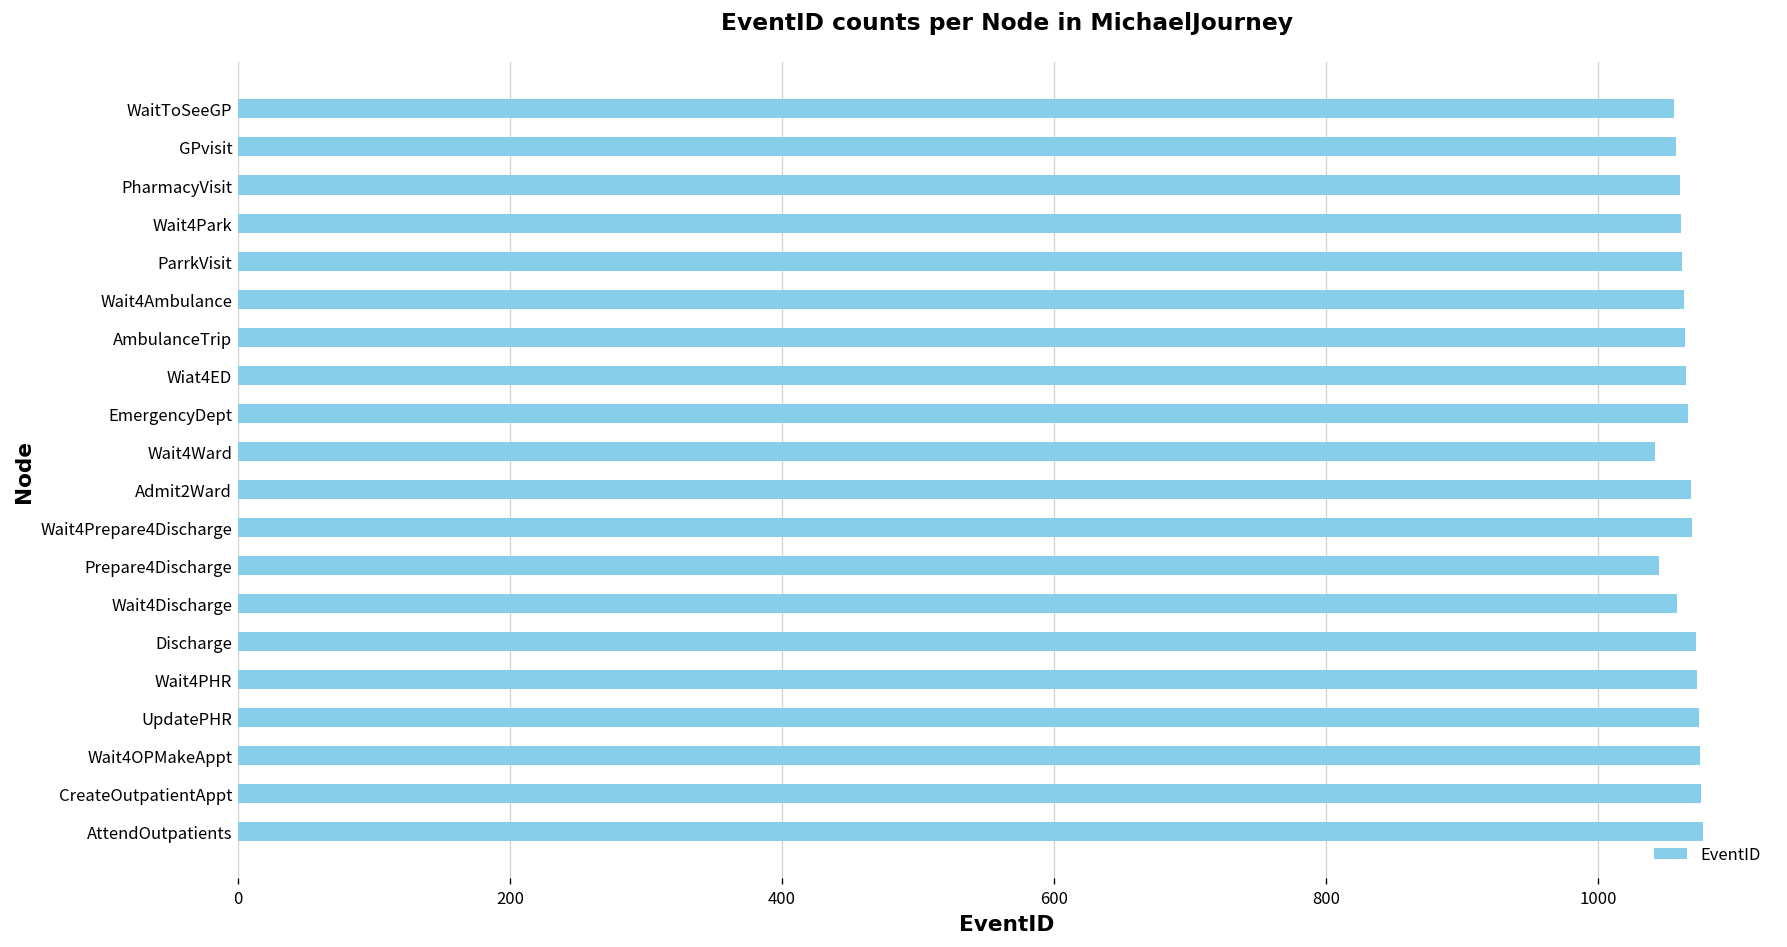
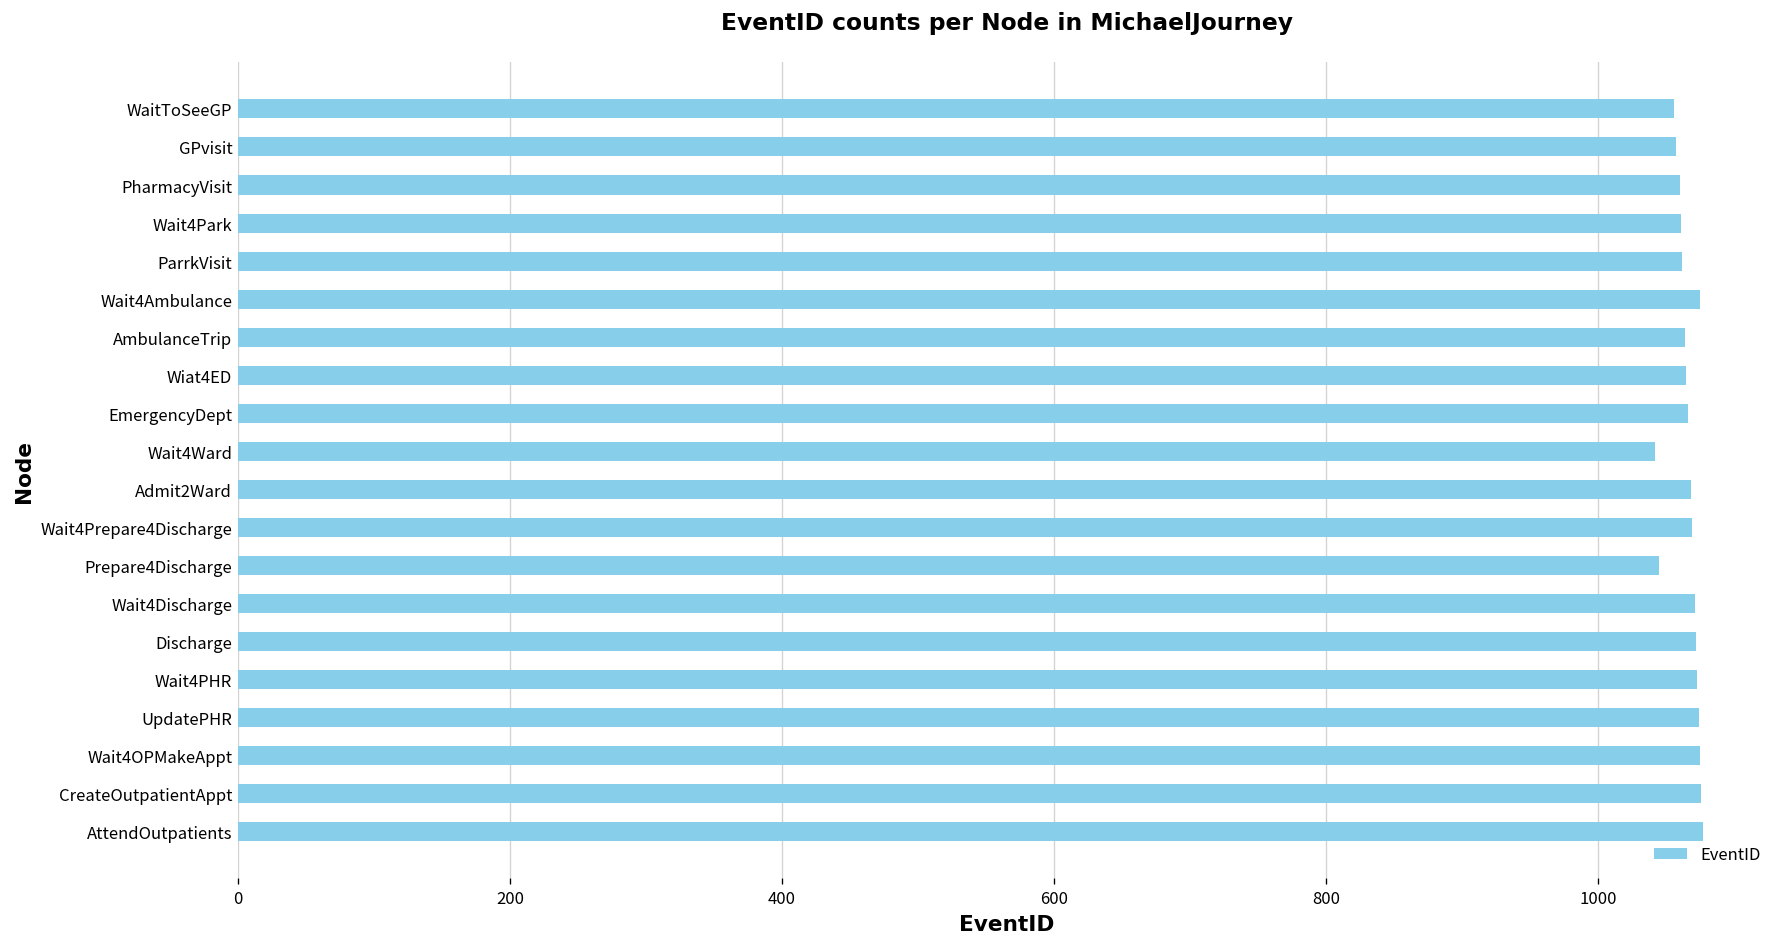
Wait4Ambulance: 1063 -> 1075
Wait4Discharge: 1058 -> 1071
